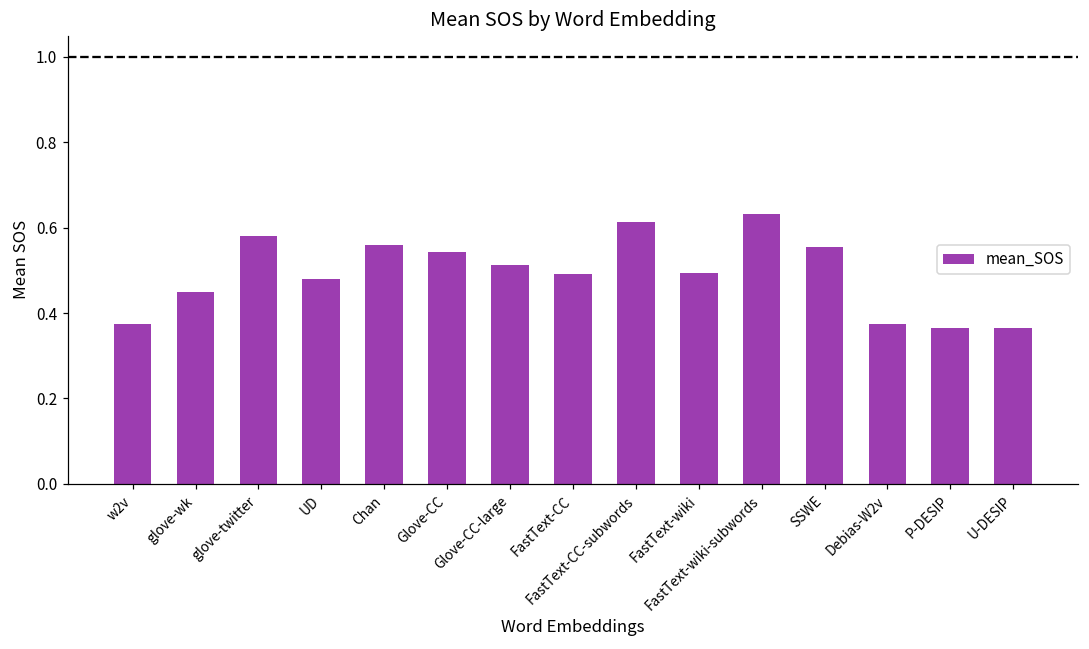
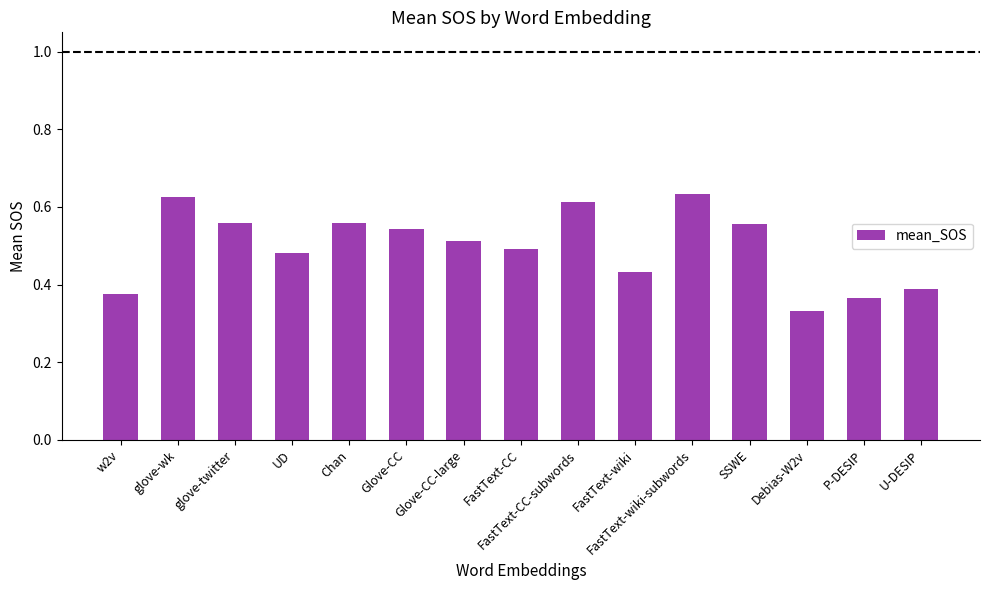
glove-wk: 0.45 -> 0.63
glove-twitter: 0.58 -> 0.56
FastText-wiki: 0.49 -> 0.43
Debias-W2v: 0.37 -> 0.33
U-DESIP: 0.37 -> 0.39
